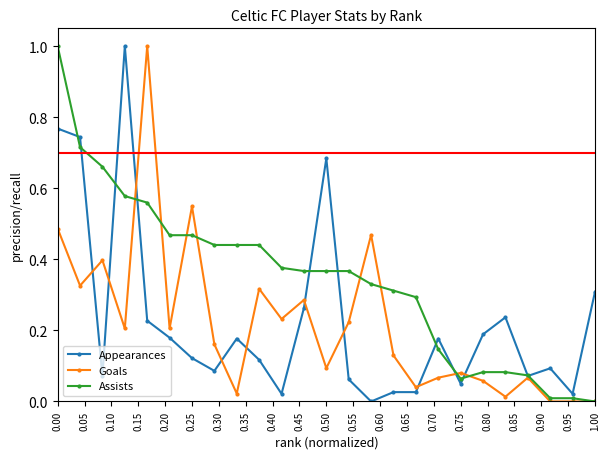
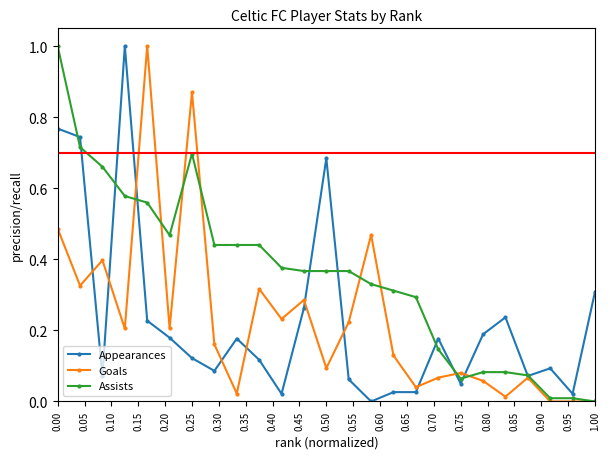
Goals, 0.25: 0.55 -> 0.87
Assists, 0.25: 0.47 -> 0.70
